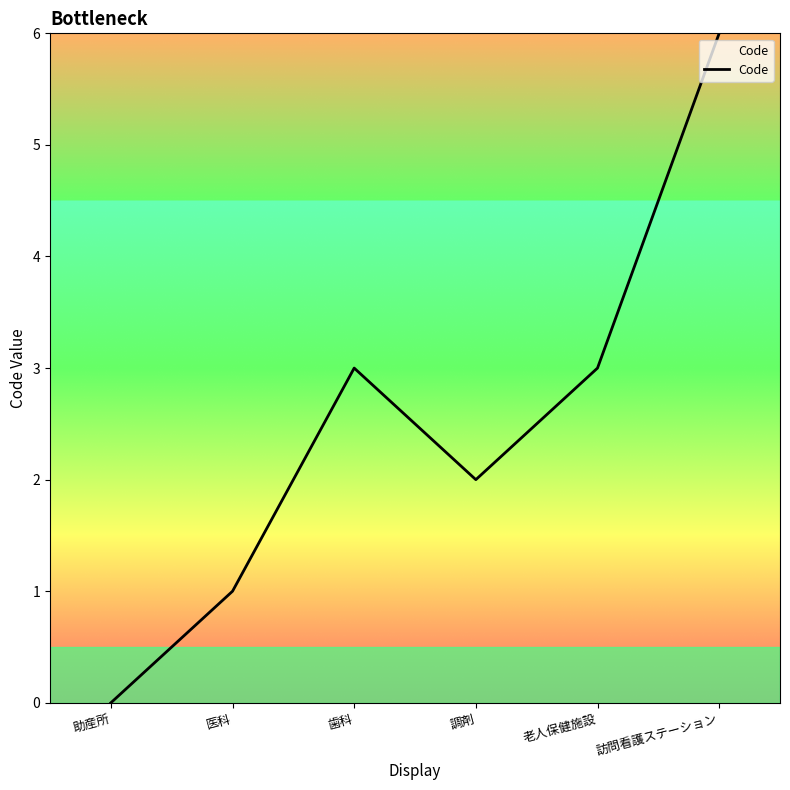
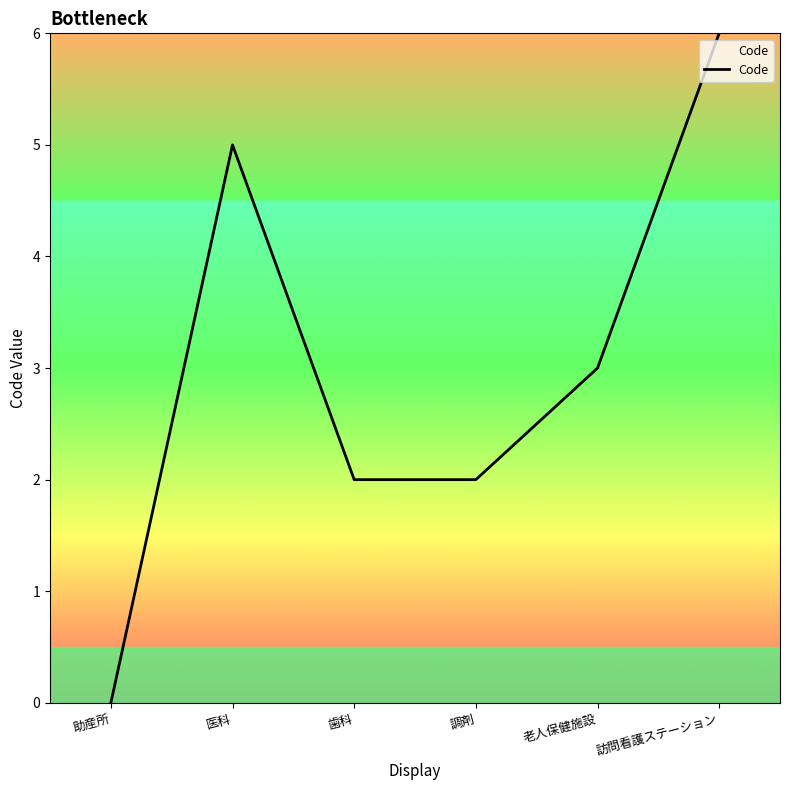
医科: 1 -> 5
歯科: 3 -> 2
